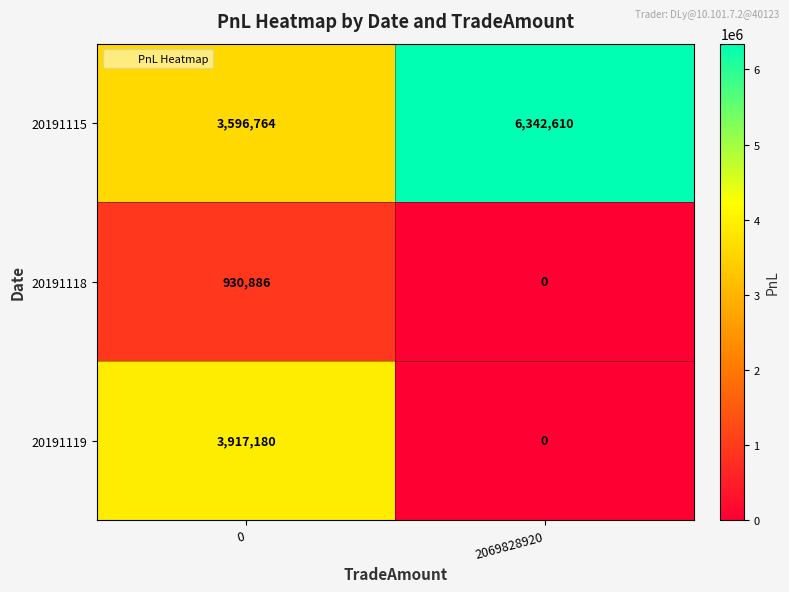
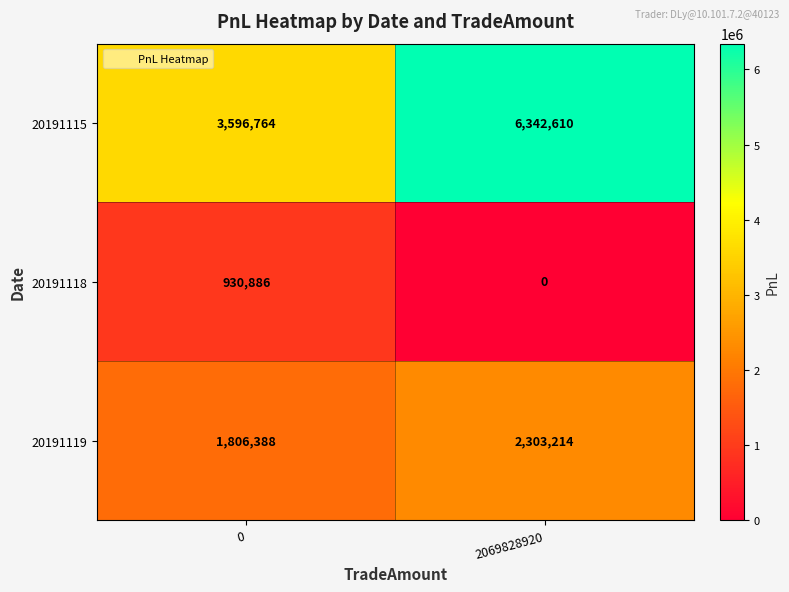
20191119, 0: 3,917,180 -> 1,806,388
20191119, 2069828920: 0 -> 2,303,214
